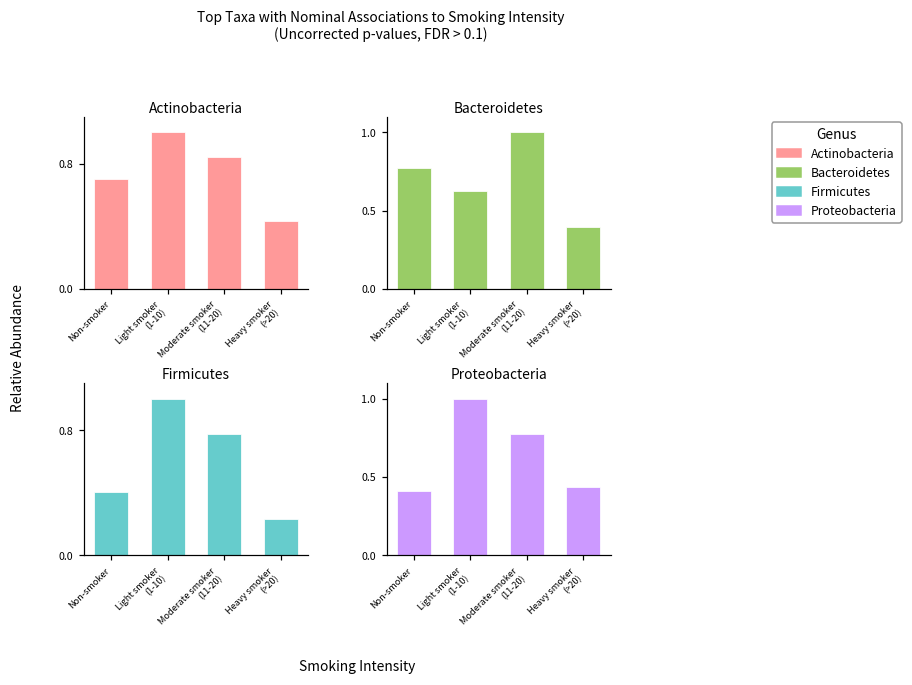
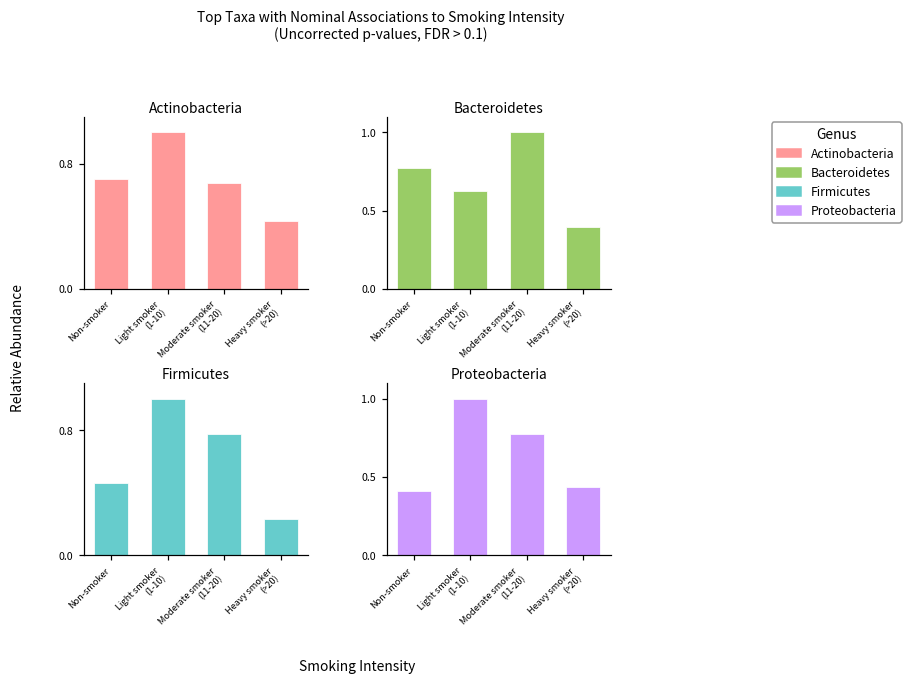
Actinobacteria, Moderate smoker (11-20): 0.84 -> 0.68
Firmicutes, Non-smoker: 0.40 -> 0.46
